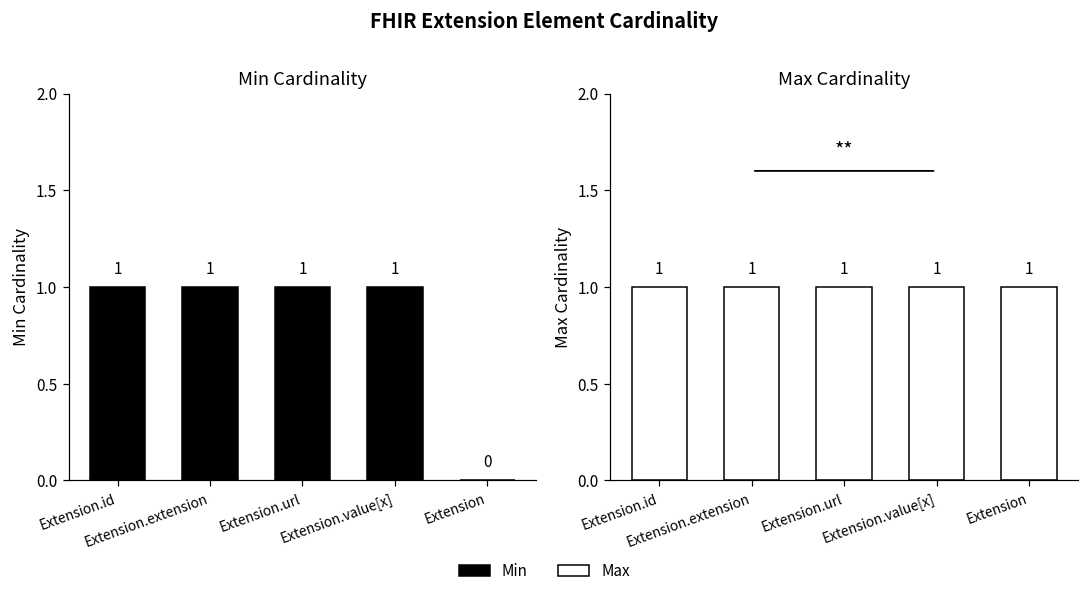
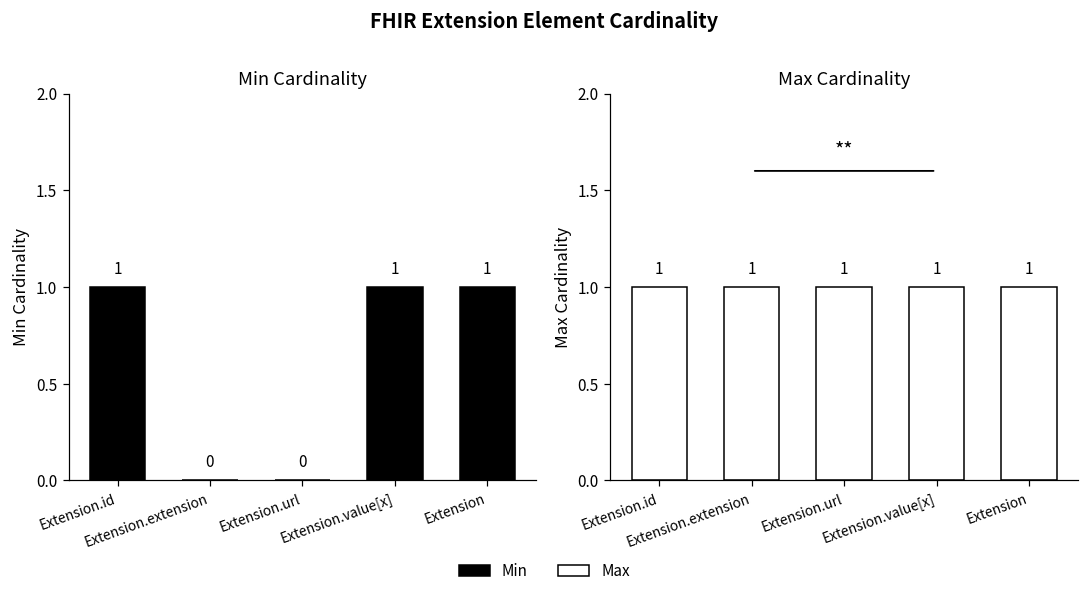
Min Cardinality, Extension.extension: 1 -> 0
Min Cardinality, Extension.url: 1 -> 0
Min Cardinality, Extension: 0 -> 1
